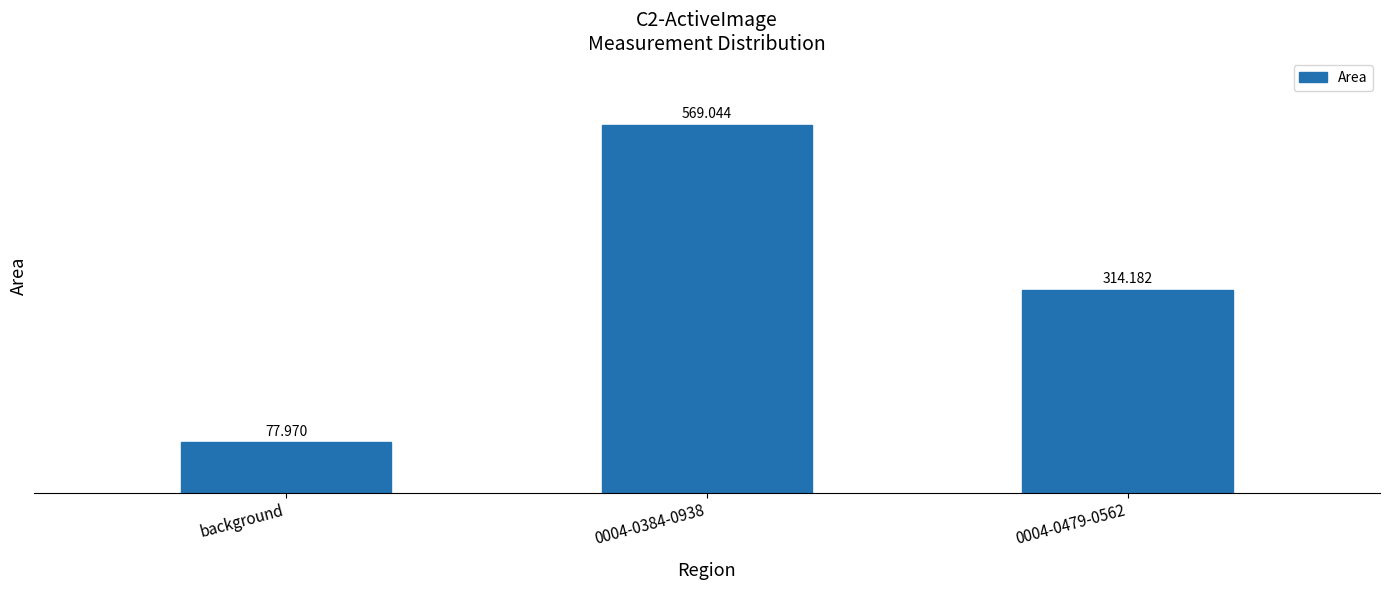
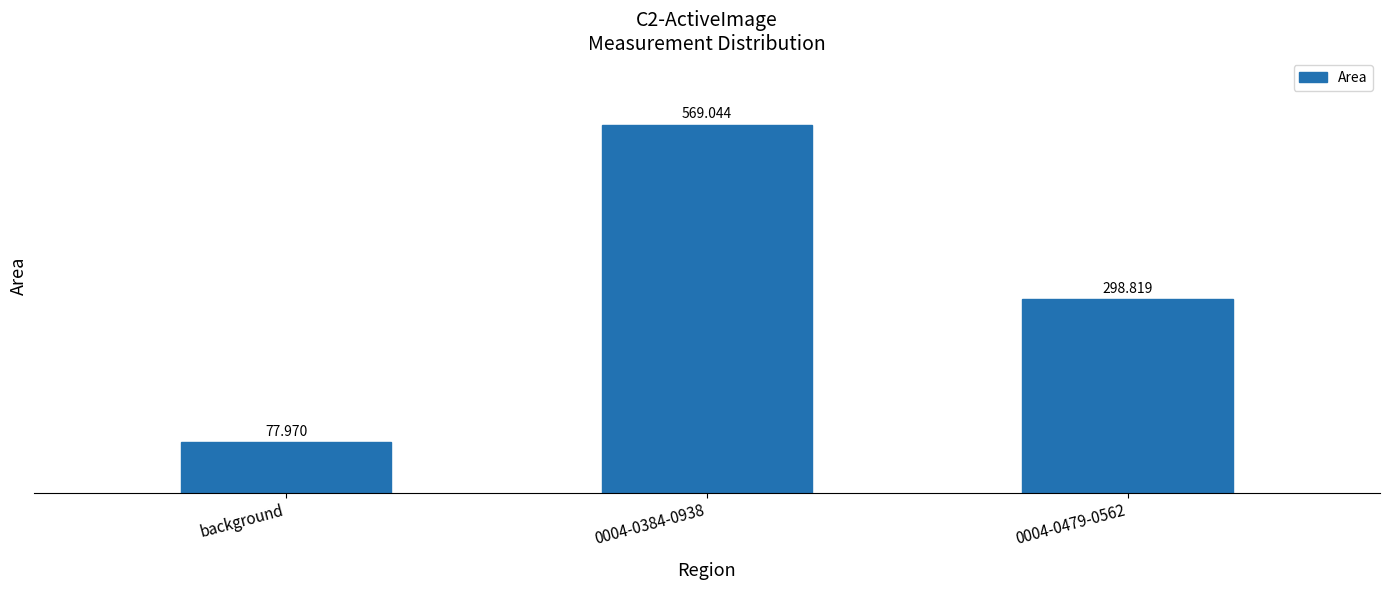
0004-0479-0562: 314.182 -> 298.819
